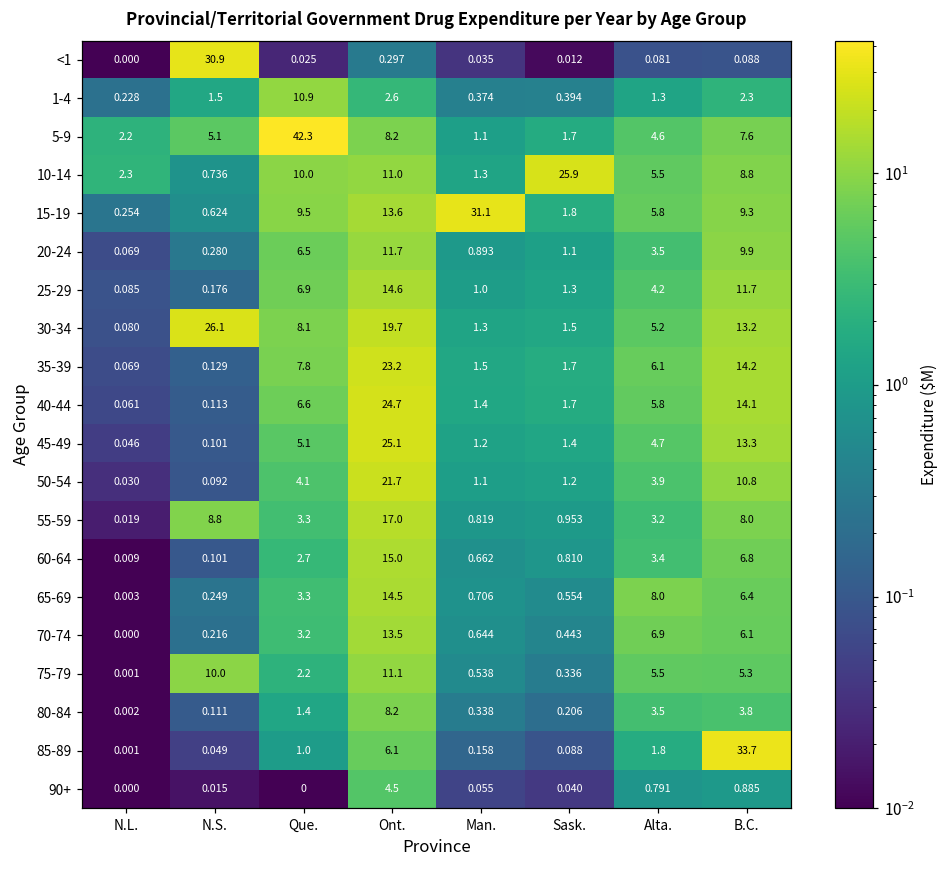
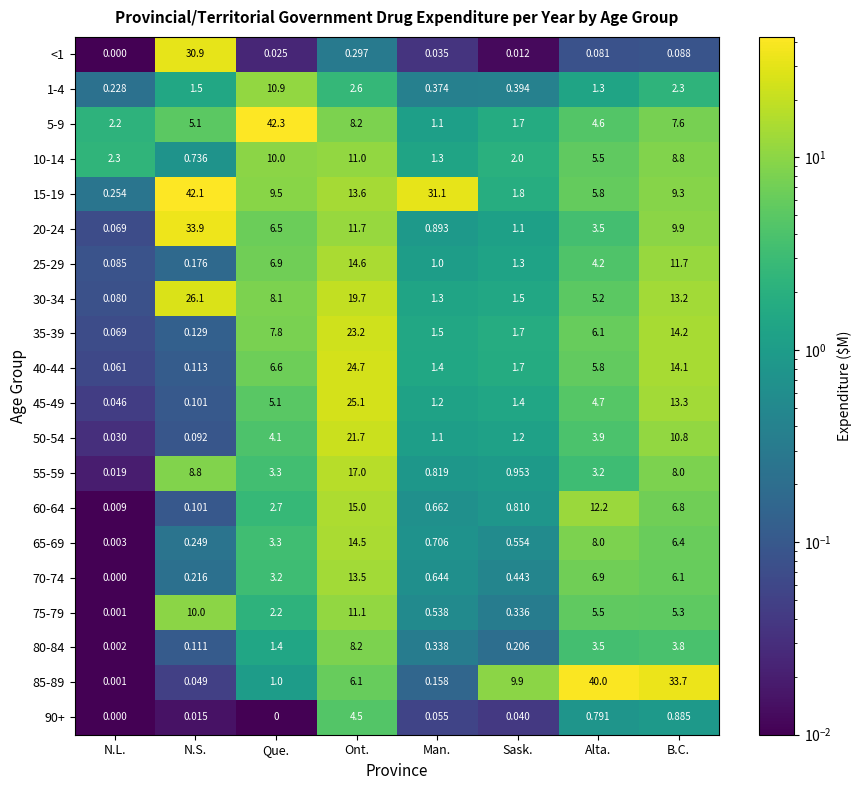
10-14, Sask.: 25.9 -> 2.0
15-19, N.S.: 0.624 -> 42.1
20-24, N.S.: 0.280 -> 33.9
60-64, Alta.: 3.4 -> 12.2
85-89, Sask.: 0.088 -> 9.9
85-89, Alta.: 1.8 -> 40.0
